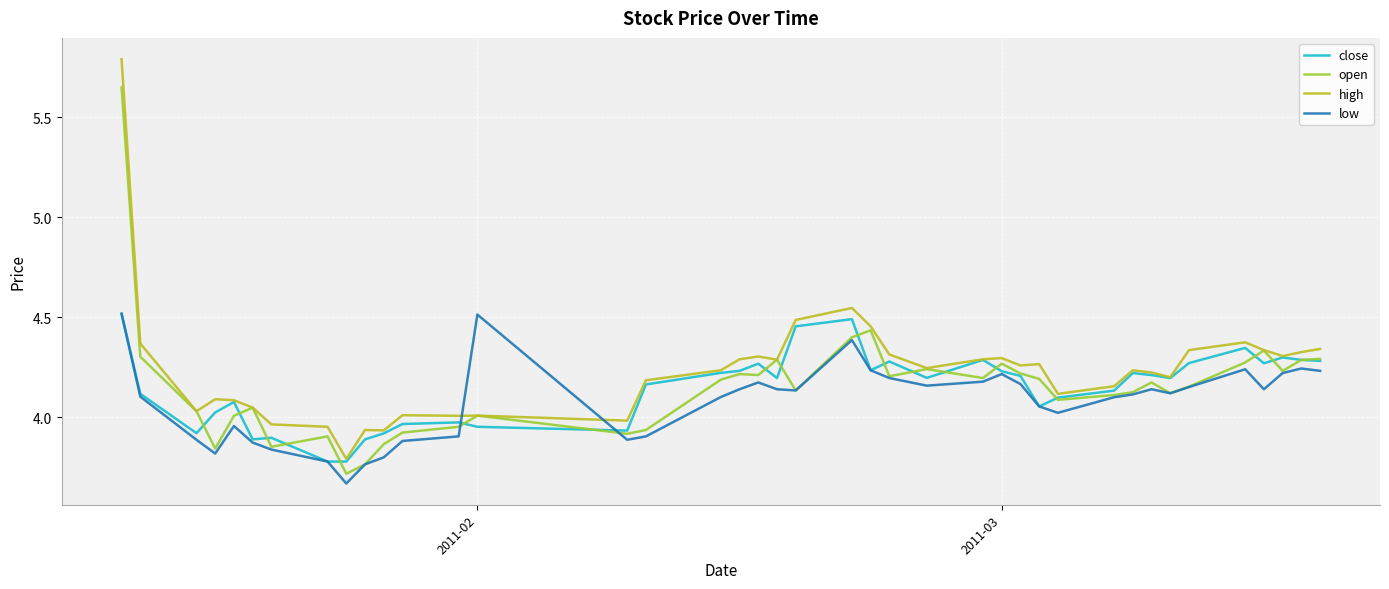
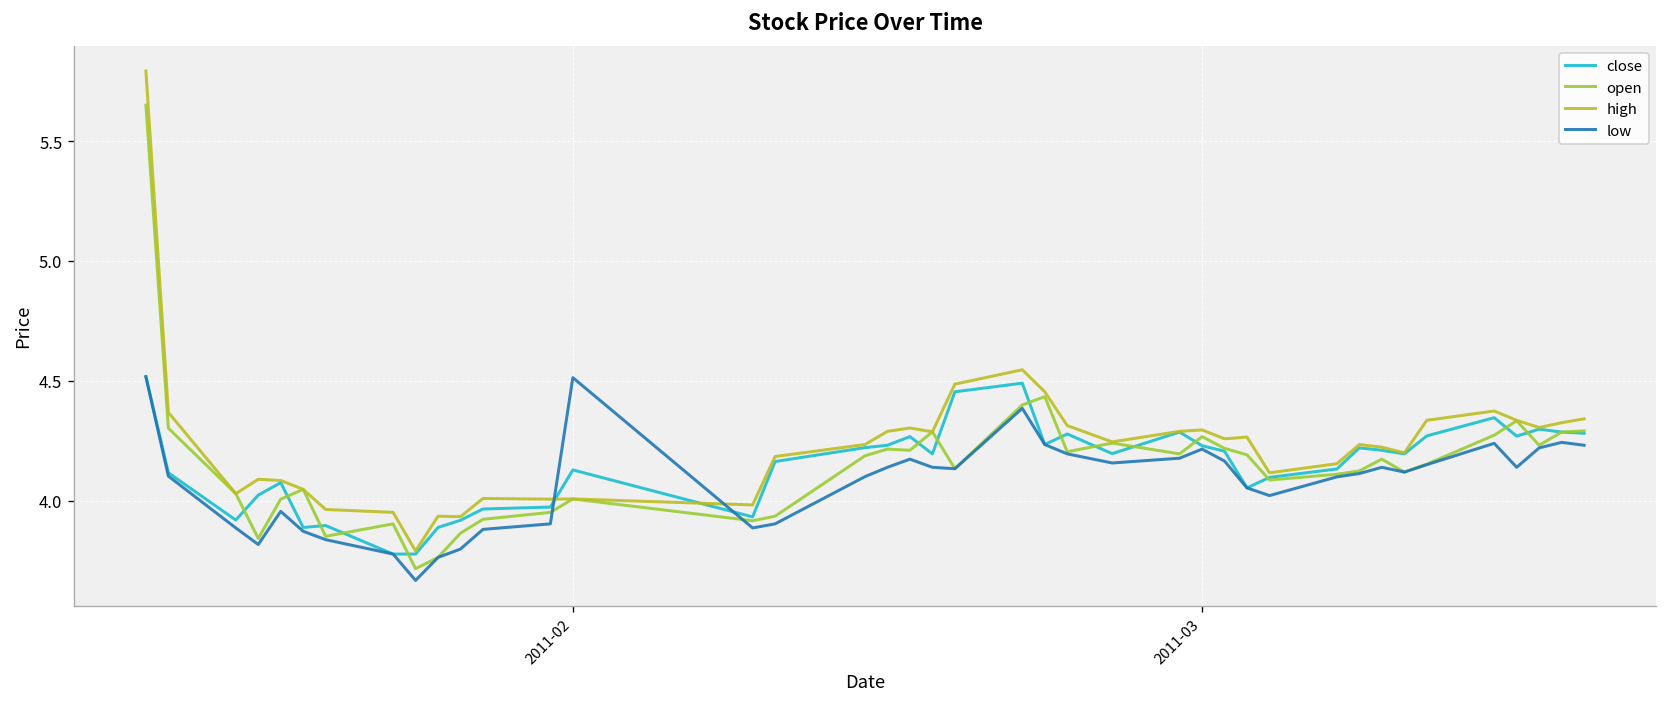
close, 2011-02: 3.95 -> 4.13
